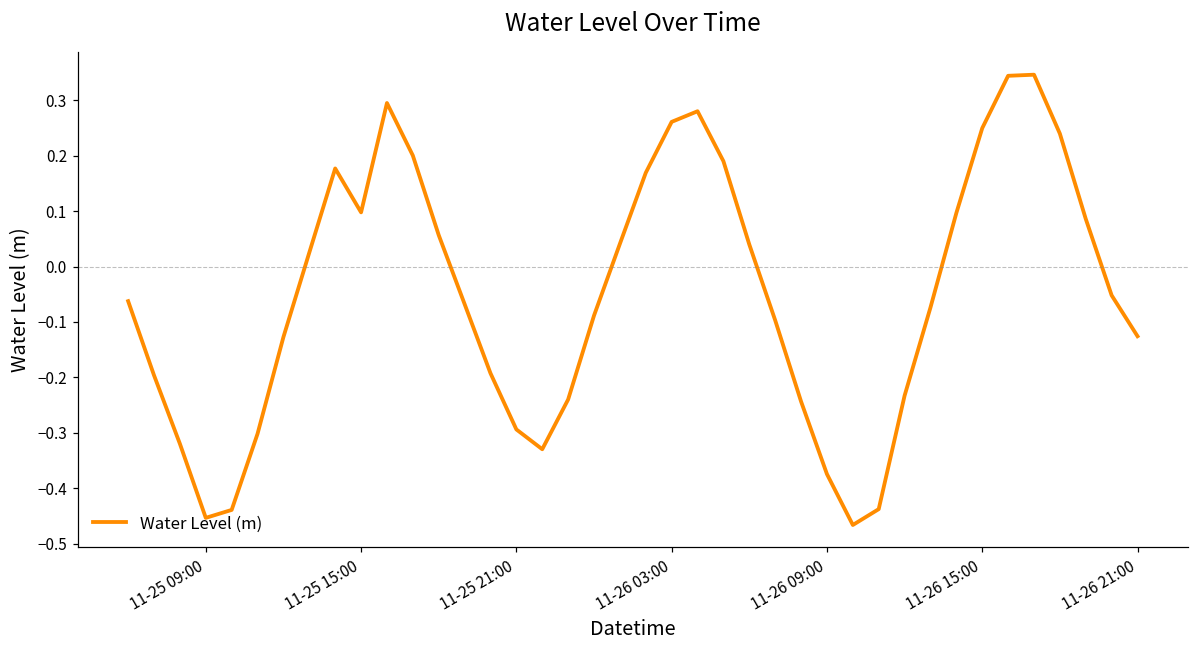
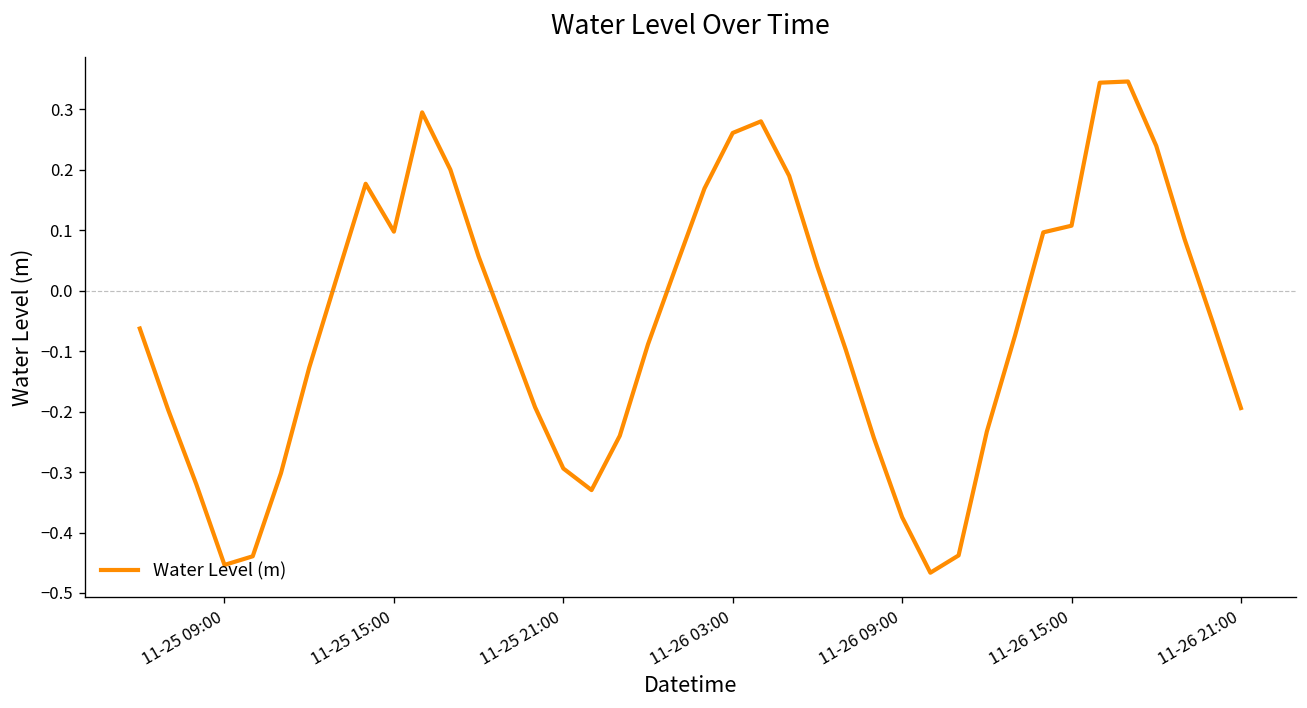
11-26 15:00: 0.25 -> 0.11
11-26 21:00: -0.13 -> -0.19
